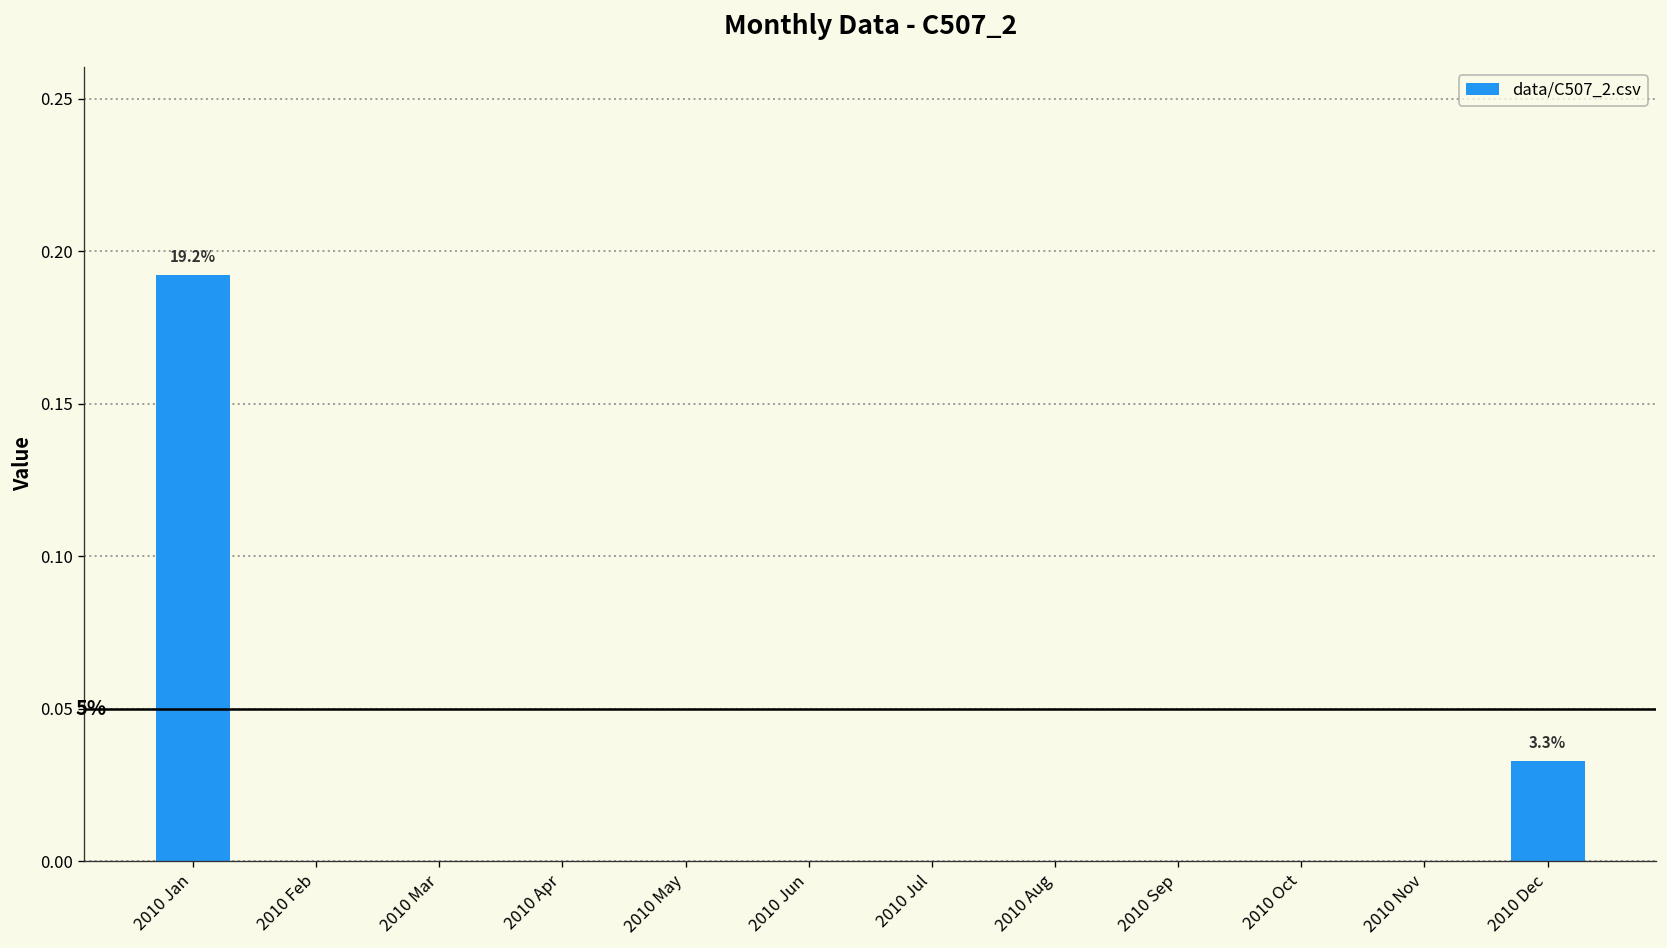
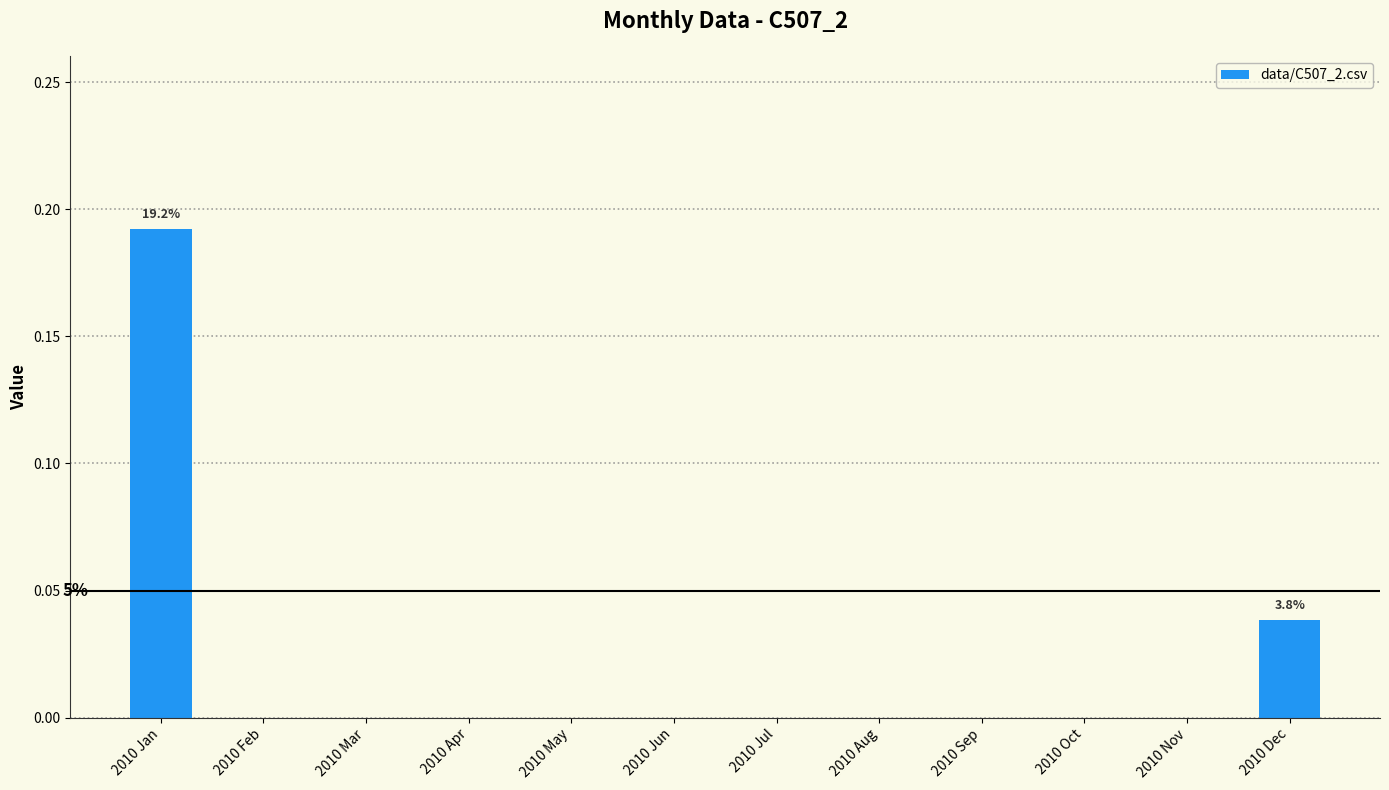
2010 Dec: 3.3% -> 3.8%
